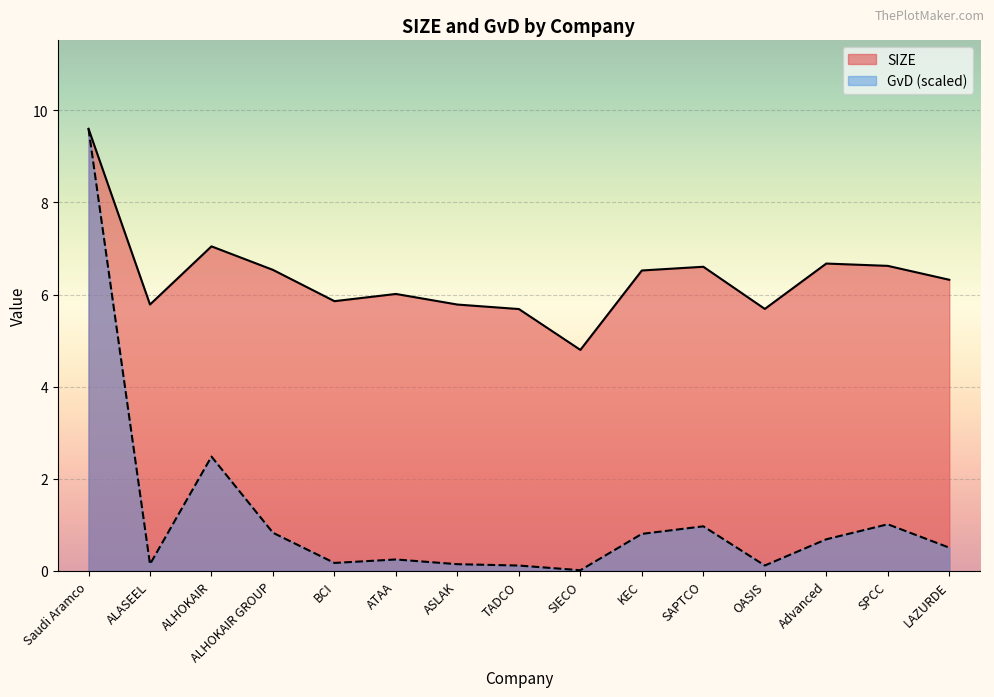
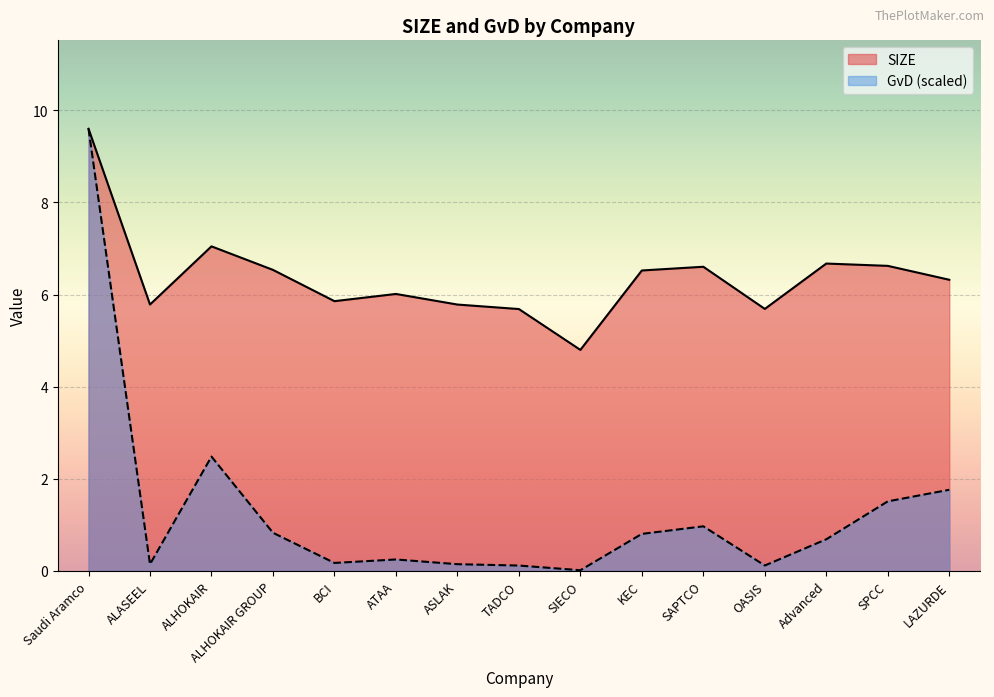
GvD (scaled), SPCC: 1.0 -> 1.5
GvD (scaled), LAZURDE: 0.5 -> 1.8
